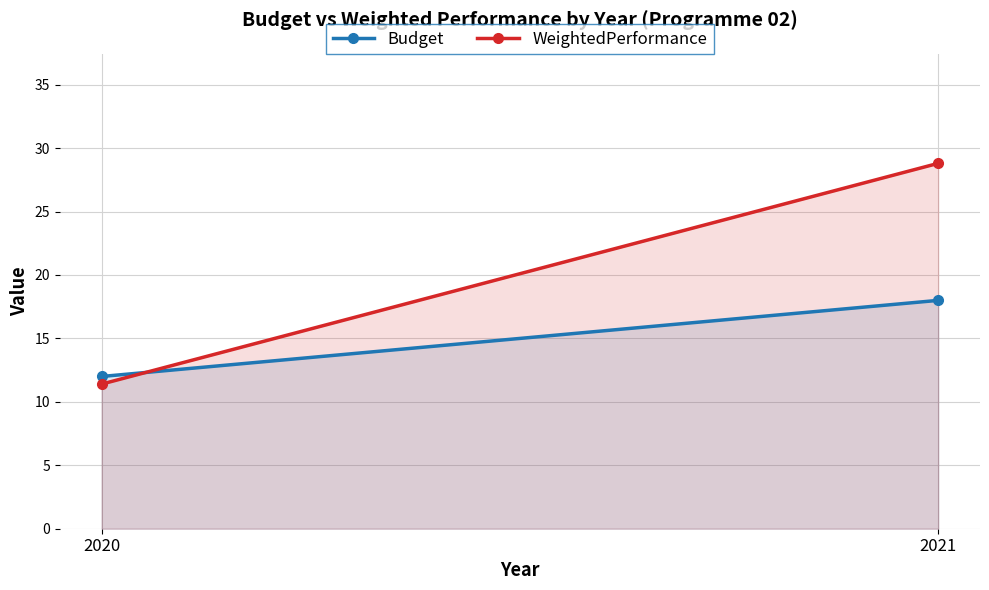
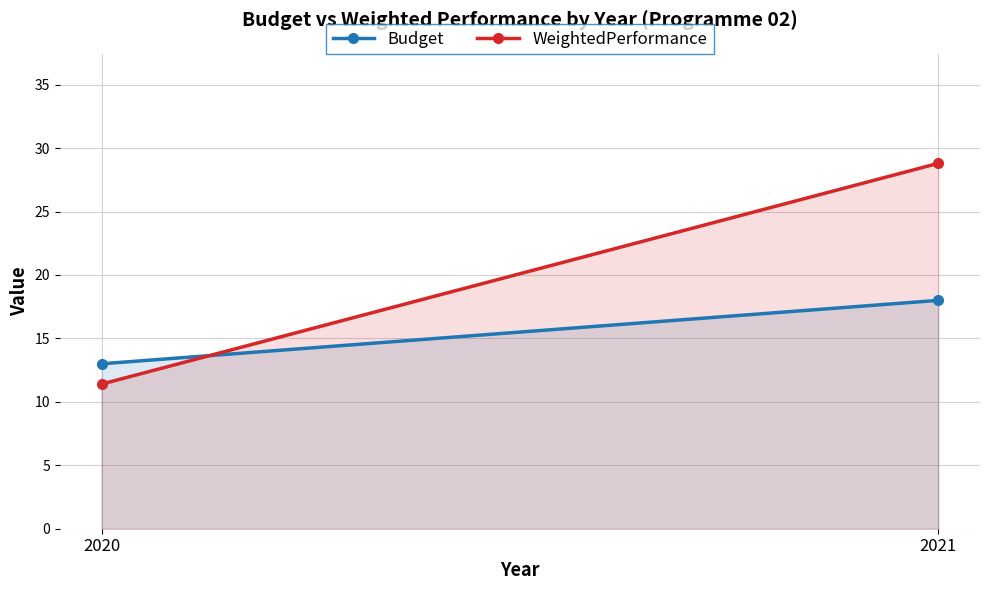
Budget, 2020: 12 -> 13
